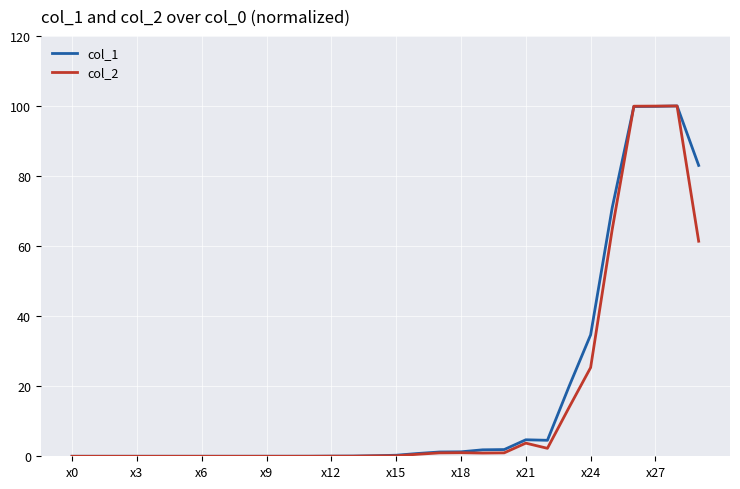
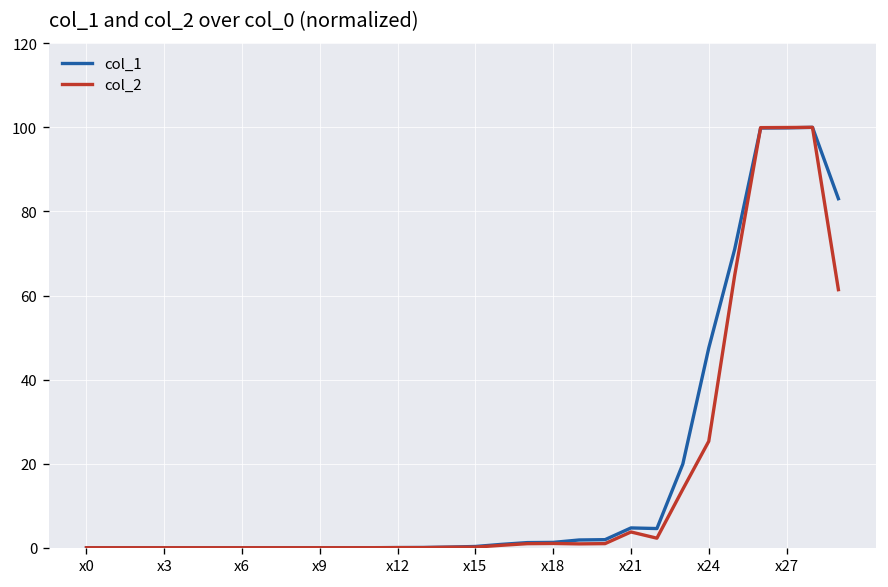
col_1, x24: 35 -> 48
